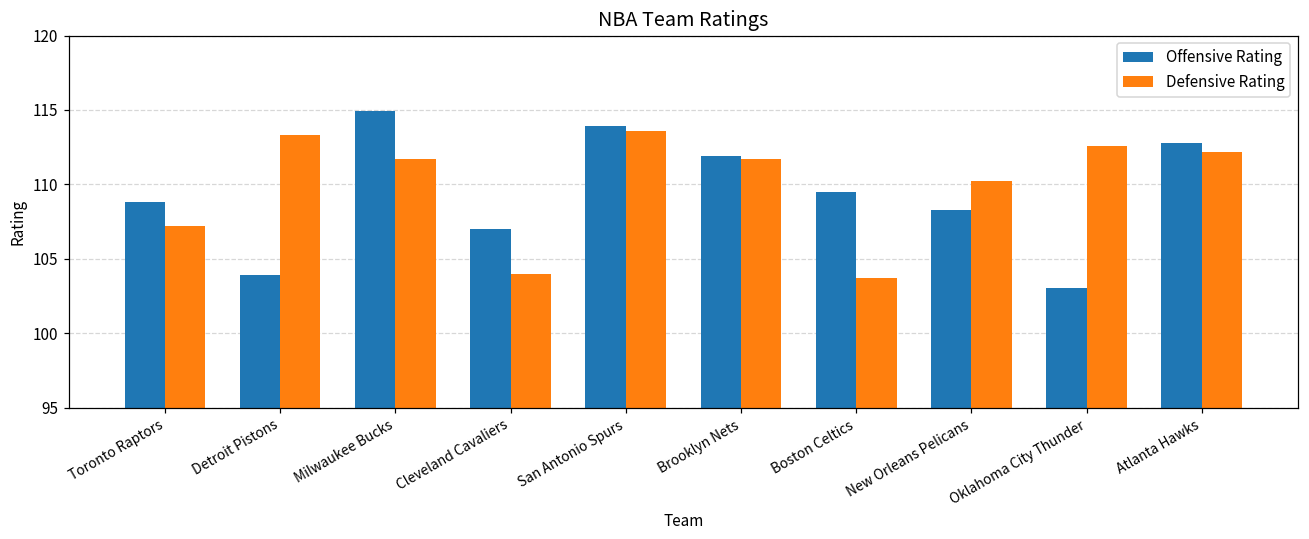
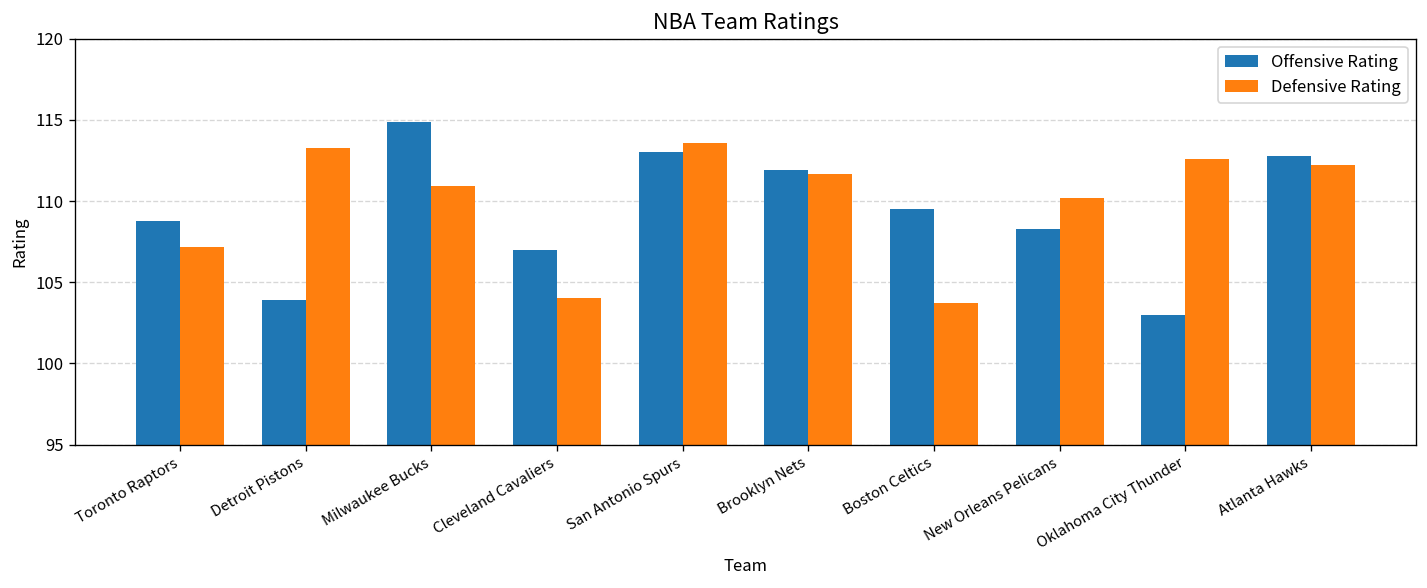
Defensive Rating, Milwaukee Bucks: 111.7 -> 110.9
Offensive Rating, San Antonio Spurs: 113.9 -> 113.0
